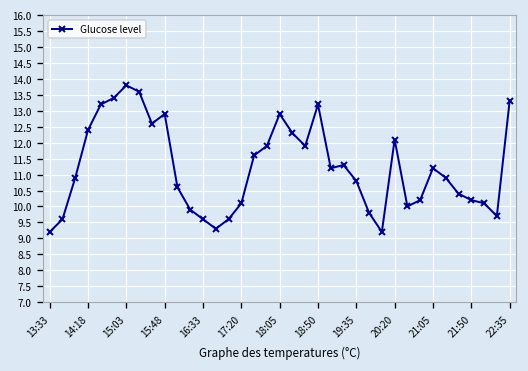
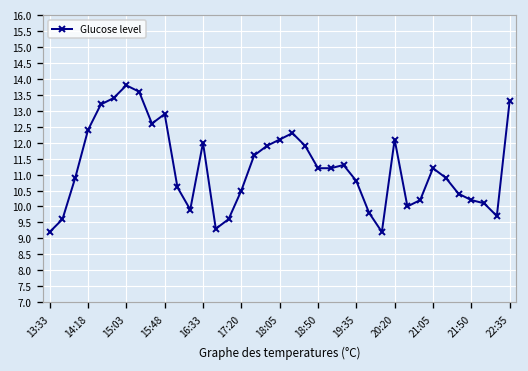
16:33: 9.6 -> 12.0
17:20: 10.1 -> 10.5
18:05: 12.9 -> 12.1
18:50: 13.2 -> 11.2
